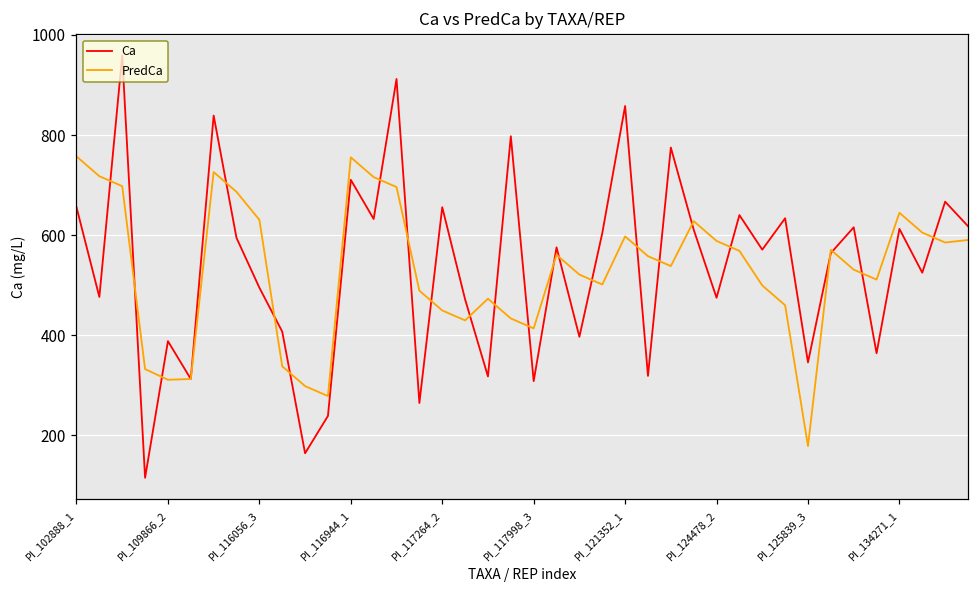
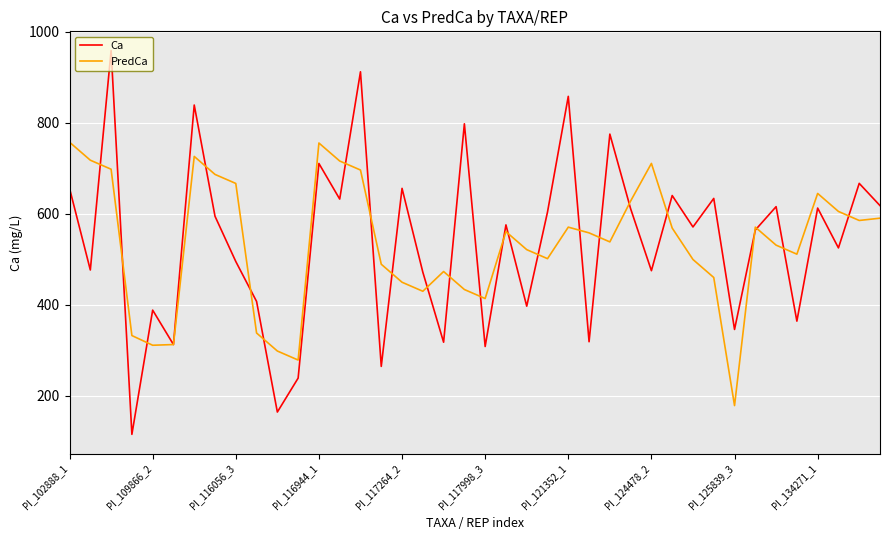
PredCa, PI_116056_3: 630 -> 670
PredCa, PI_121352_1: 600 -> 570
PredCa, PI_124478_2: 590 -> 710
